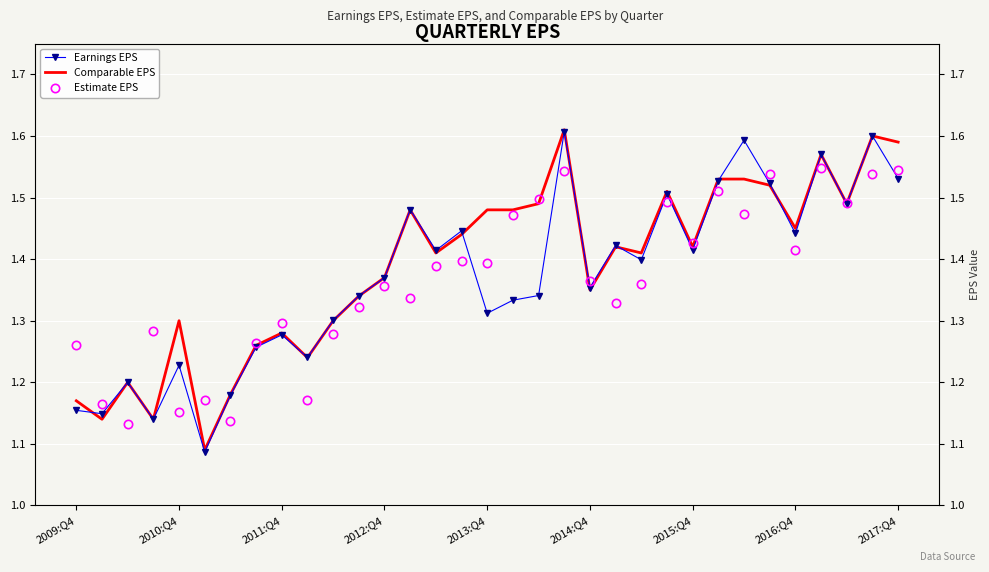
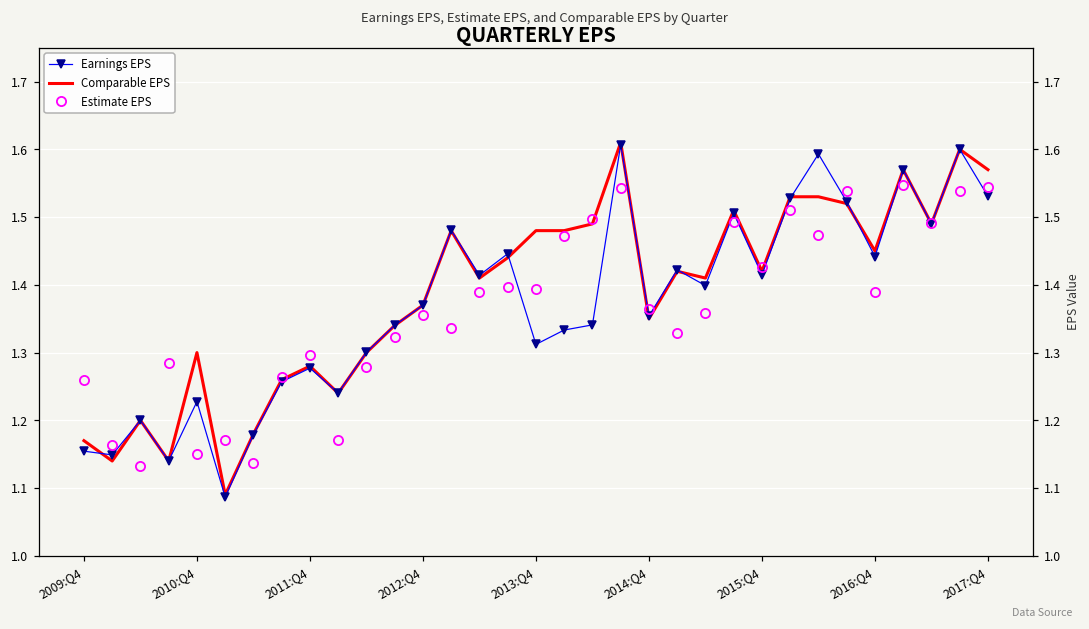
Estimate EPS, 2016:Q4: 1.42 -> 1.39
Comparable EPS, 2017:Q4: 1.59 -> 1.57
